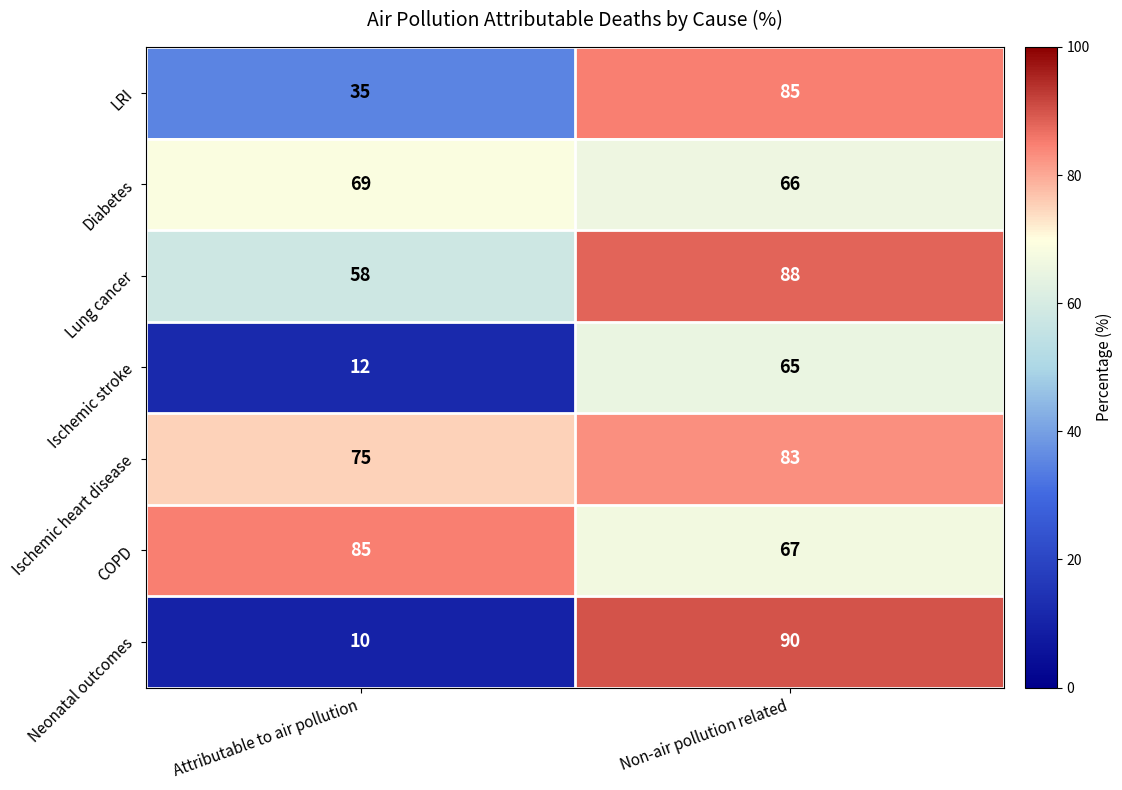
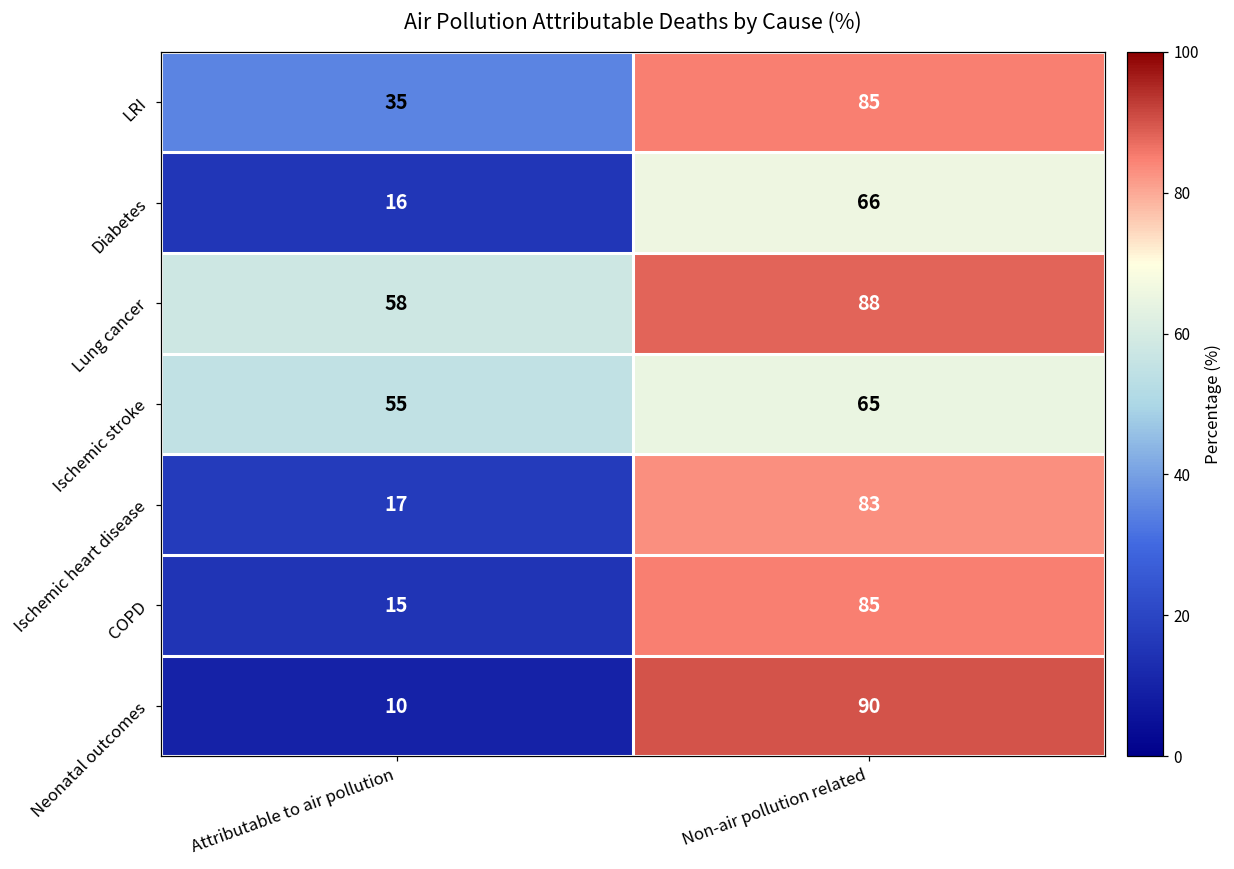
Diabetes, Attributable to air pollution: 69 -> 16
Ischemic stroke, Attributable to air pollution: 12 -> 55
Ischemic heart disease, Attributable to air pollution: 75 -> 17
COPD, Attributable to air pollution: 85 -> 15
COPD, Non-air pollution related: 67 -> 85
